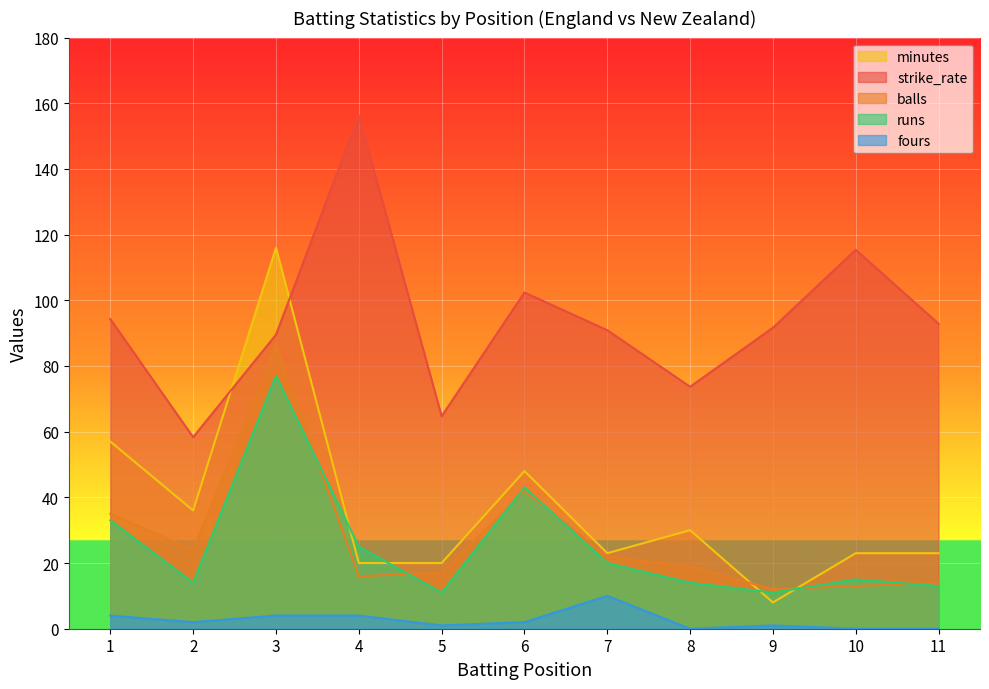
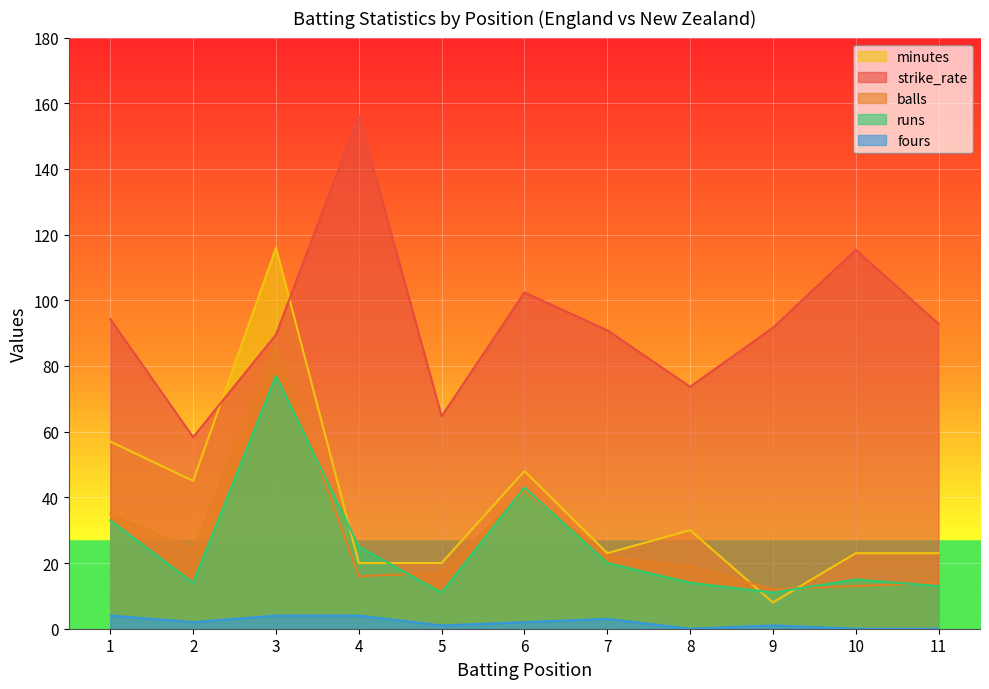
minutes, 2: 36 -> 45
fours, 7: 10 -> 3
